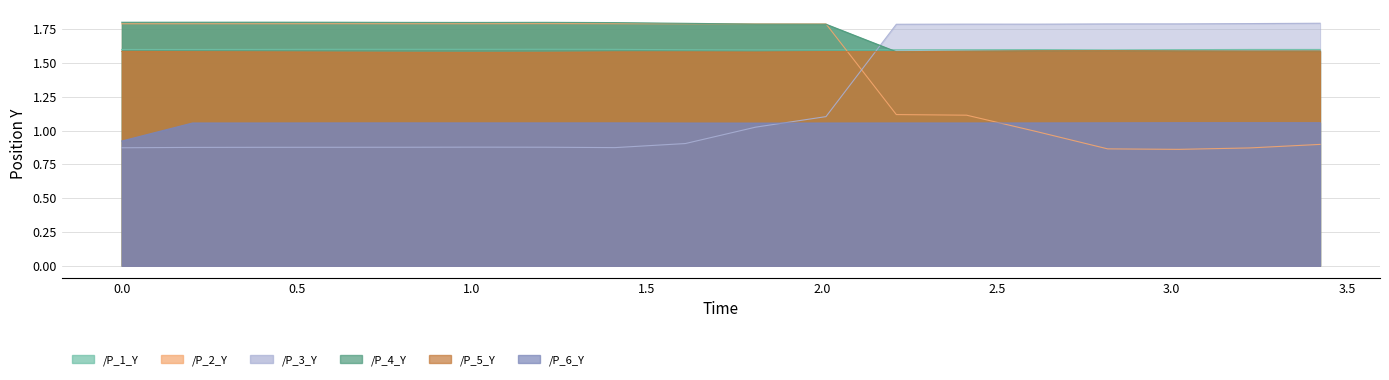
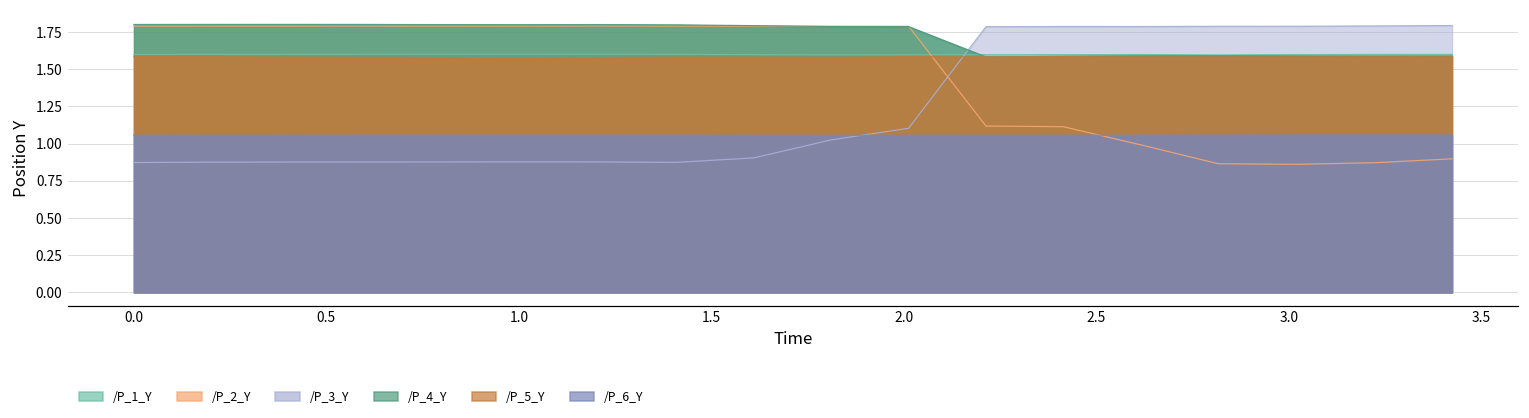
/P_6_Y, 0.0: 0.92 -> 1.06
